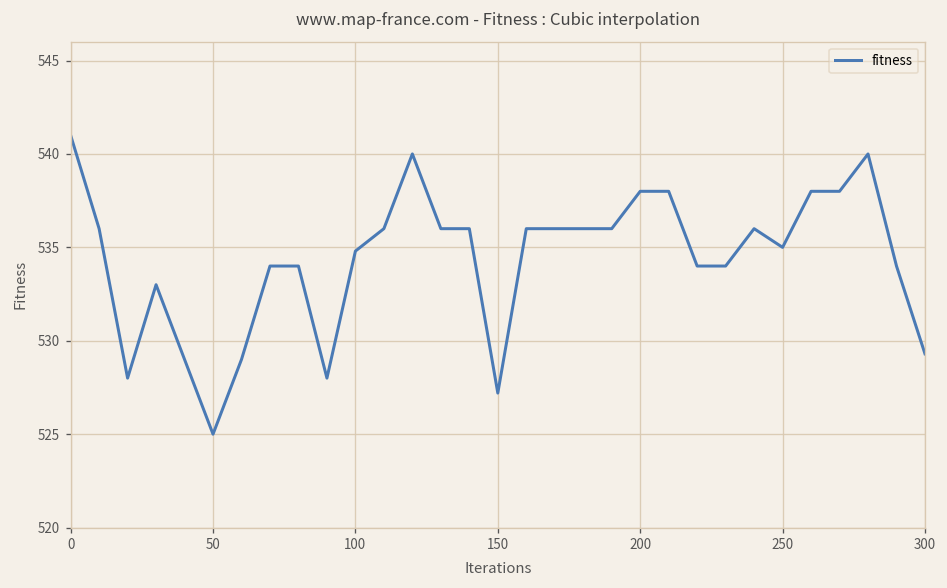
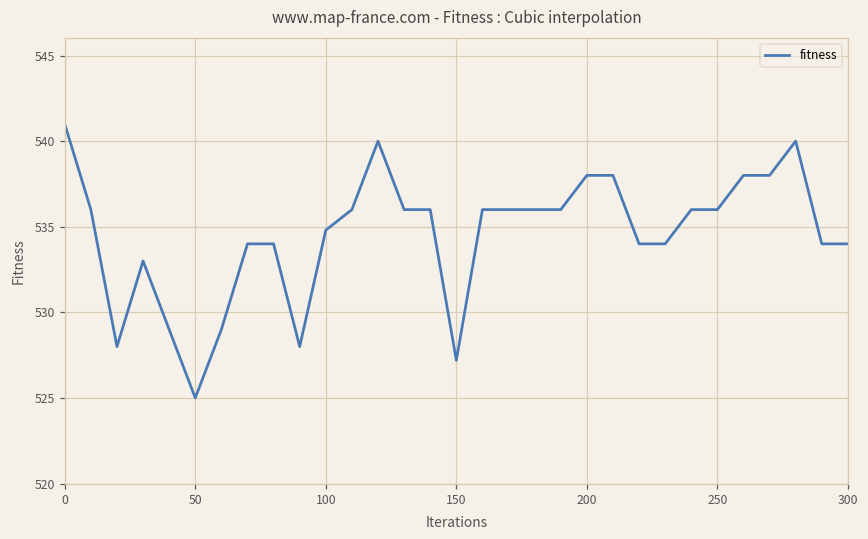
250: 535 -> 536
300: 529.3 -> 534.0
